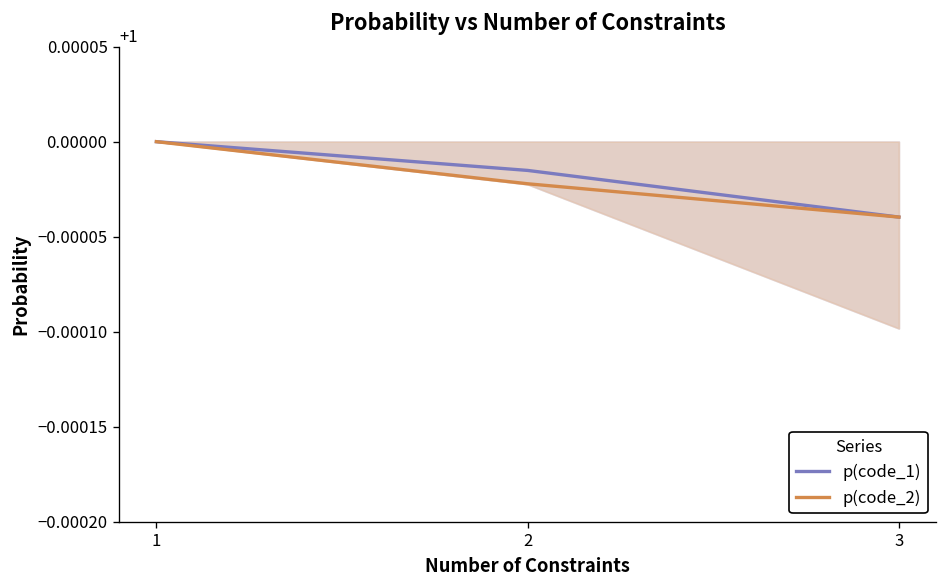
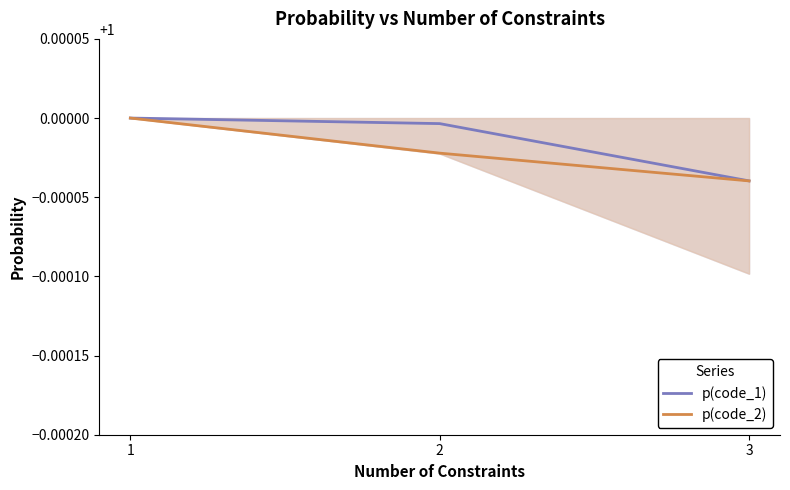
p(code_1), 2: 0.999985 -> 0.999996
